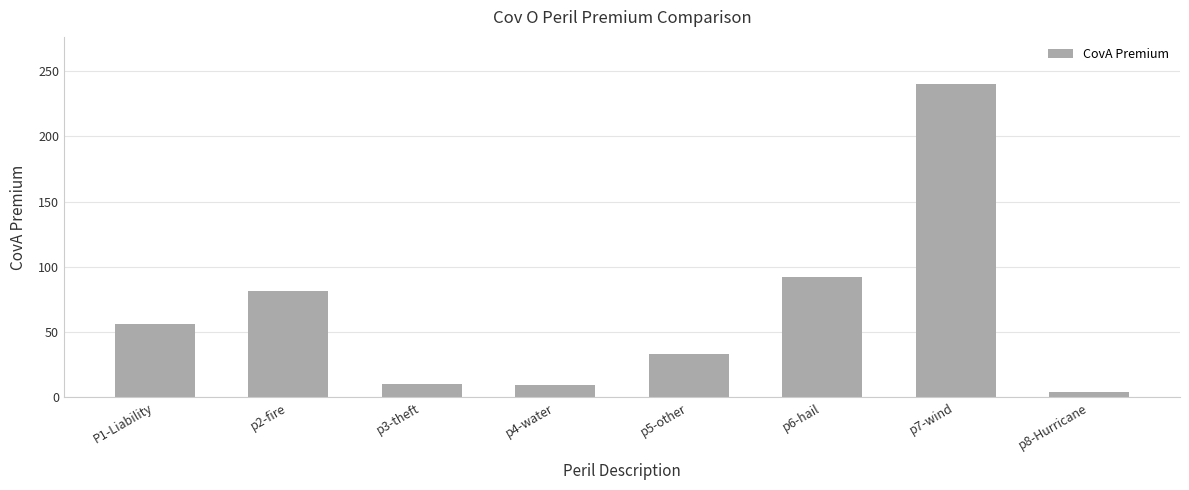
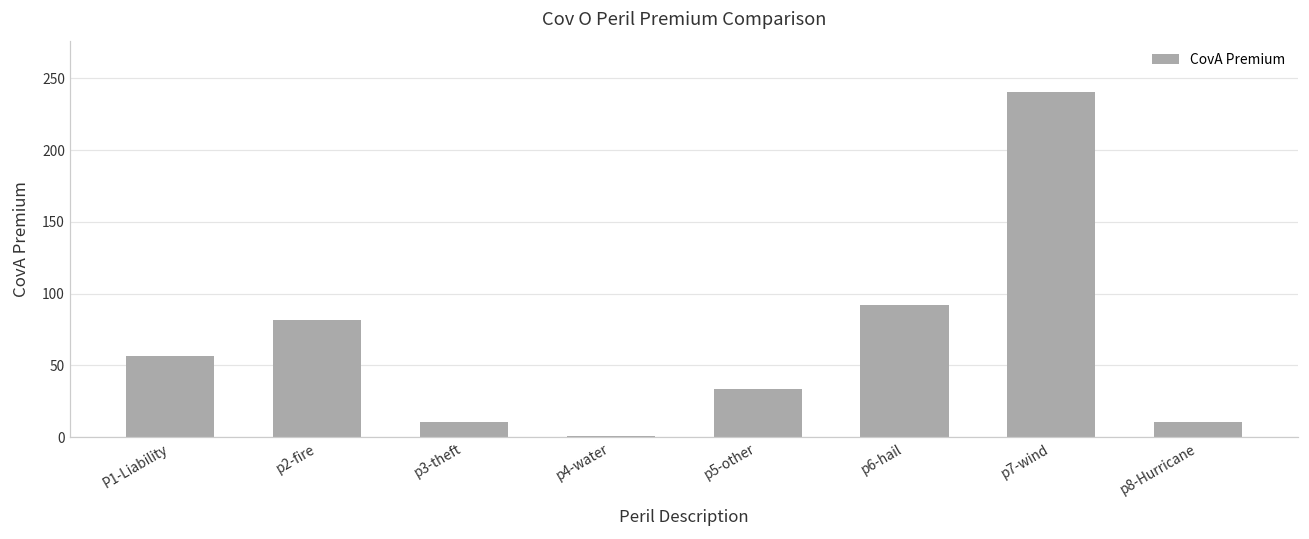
p4-water: 10 -> 1
p8-Hurricane: 4 -> 10
